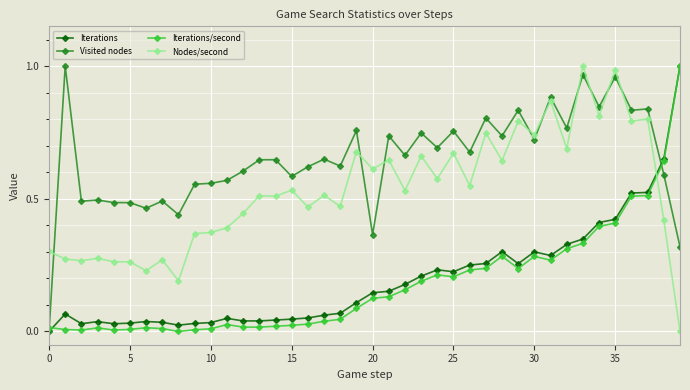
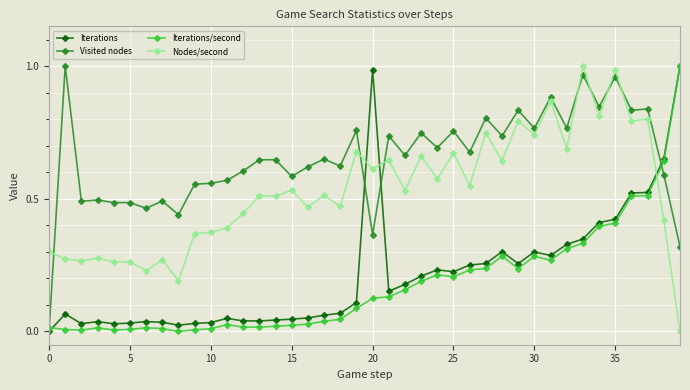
Iterations, 20: 0.15 -> 0.99
Visited nodes, 30: 0.72 -> 0.77
